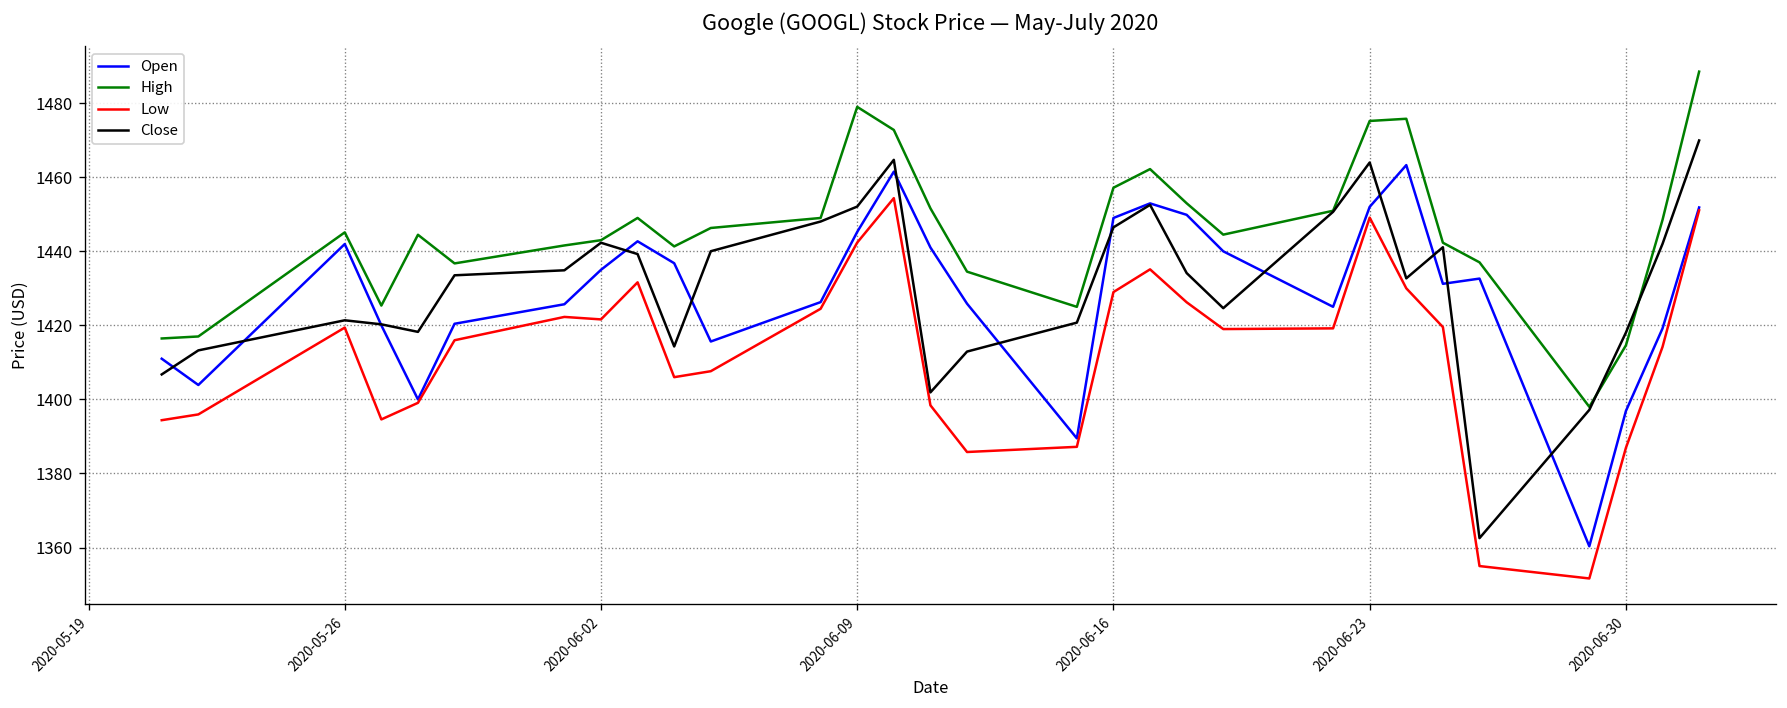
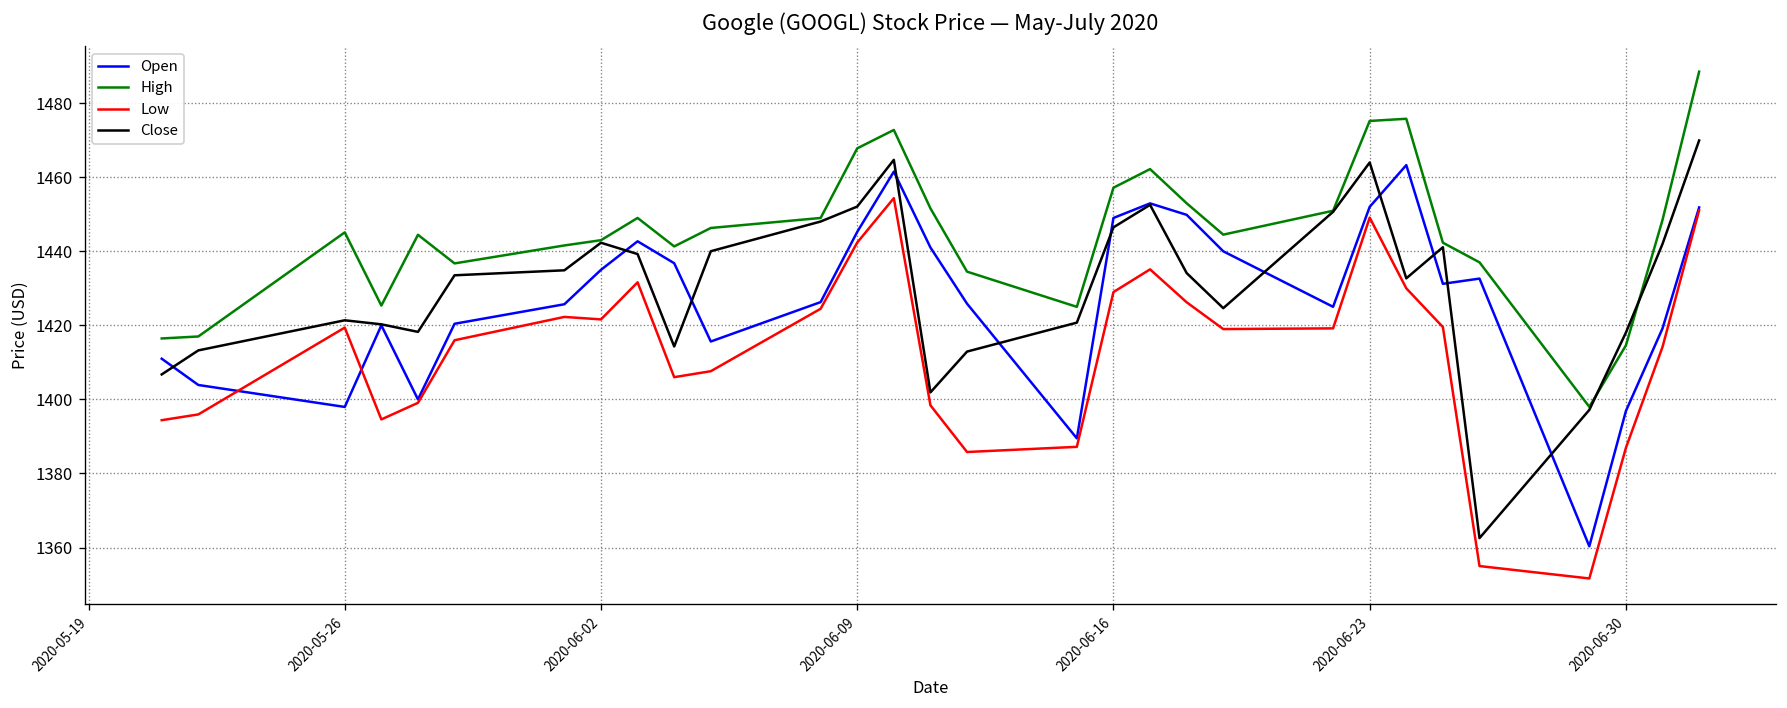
Open, 2020-05-26: 1442 -> 1398
High, 2020-06-09: 1479 -> 1468
